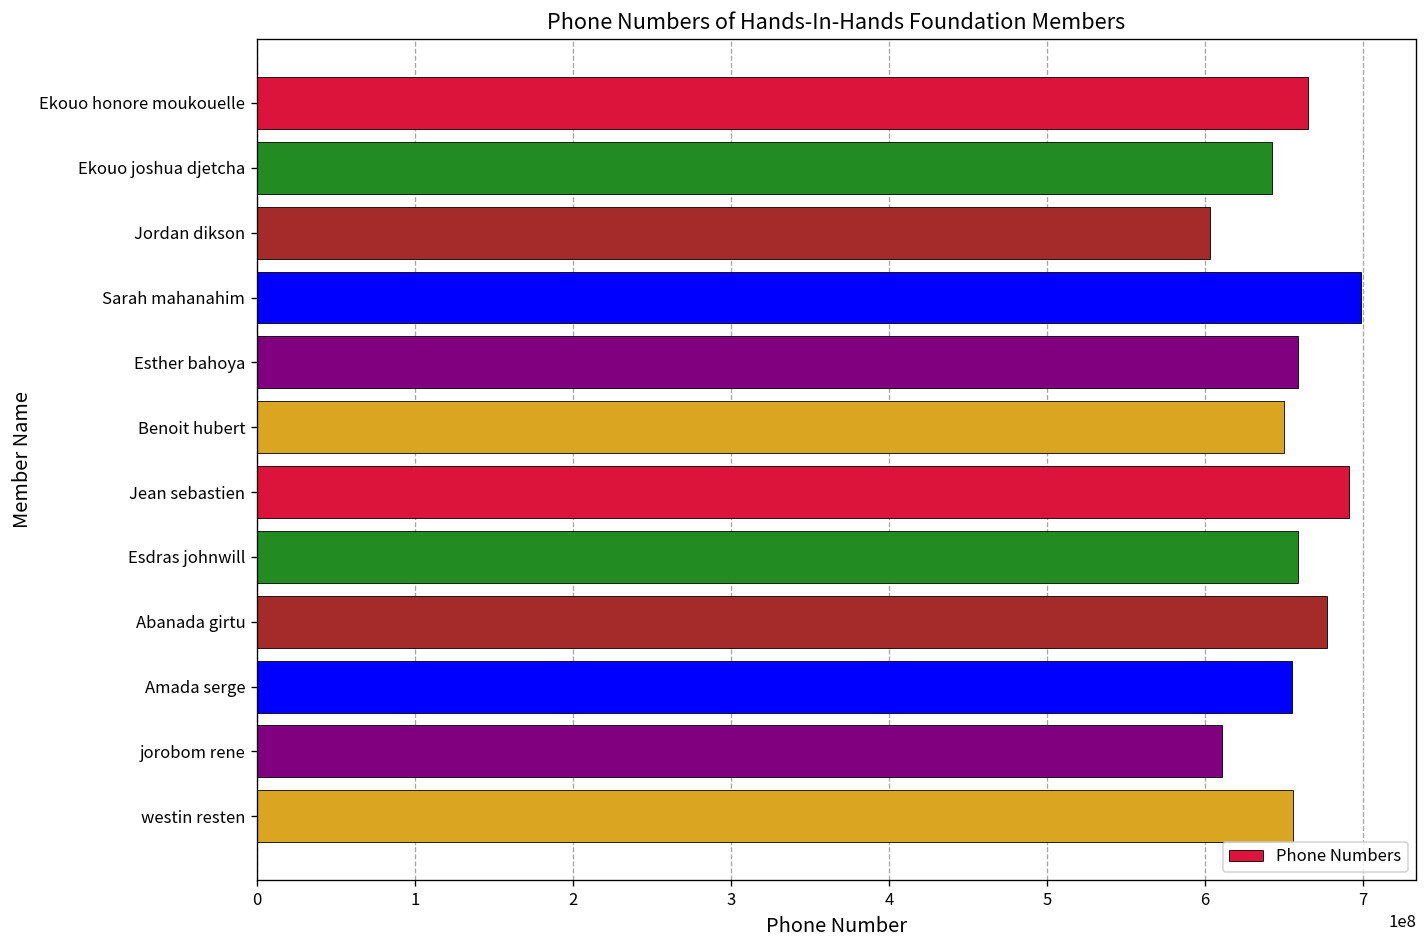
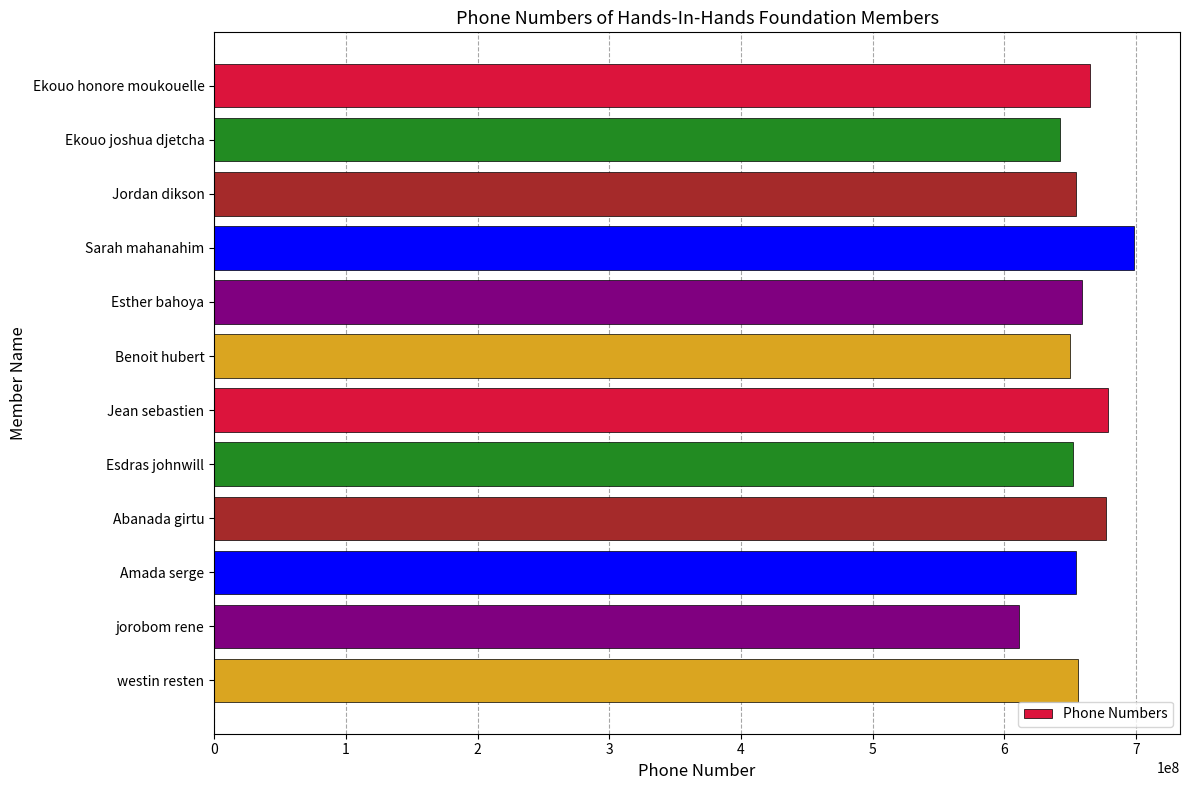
Jordan dikson: 603000000 -> 655000000
Jean sebastien: 691000000 -> 679000000
Esdras johnwill: 659000000 -> 652000000
